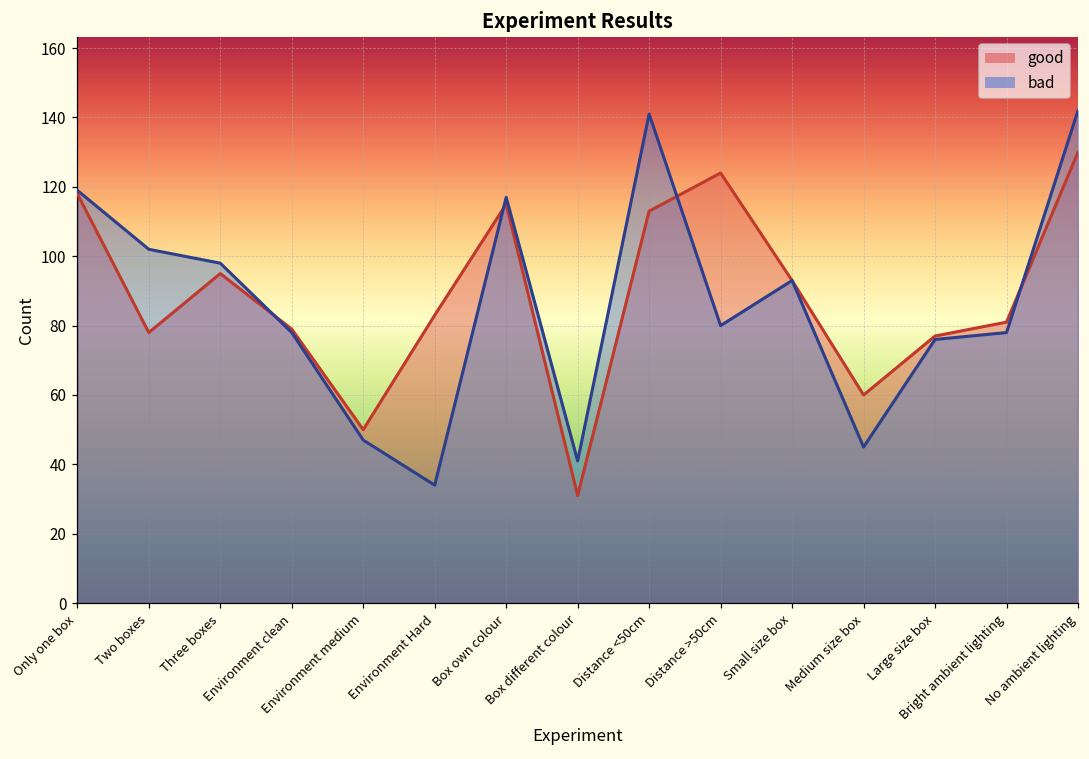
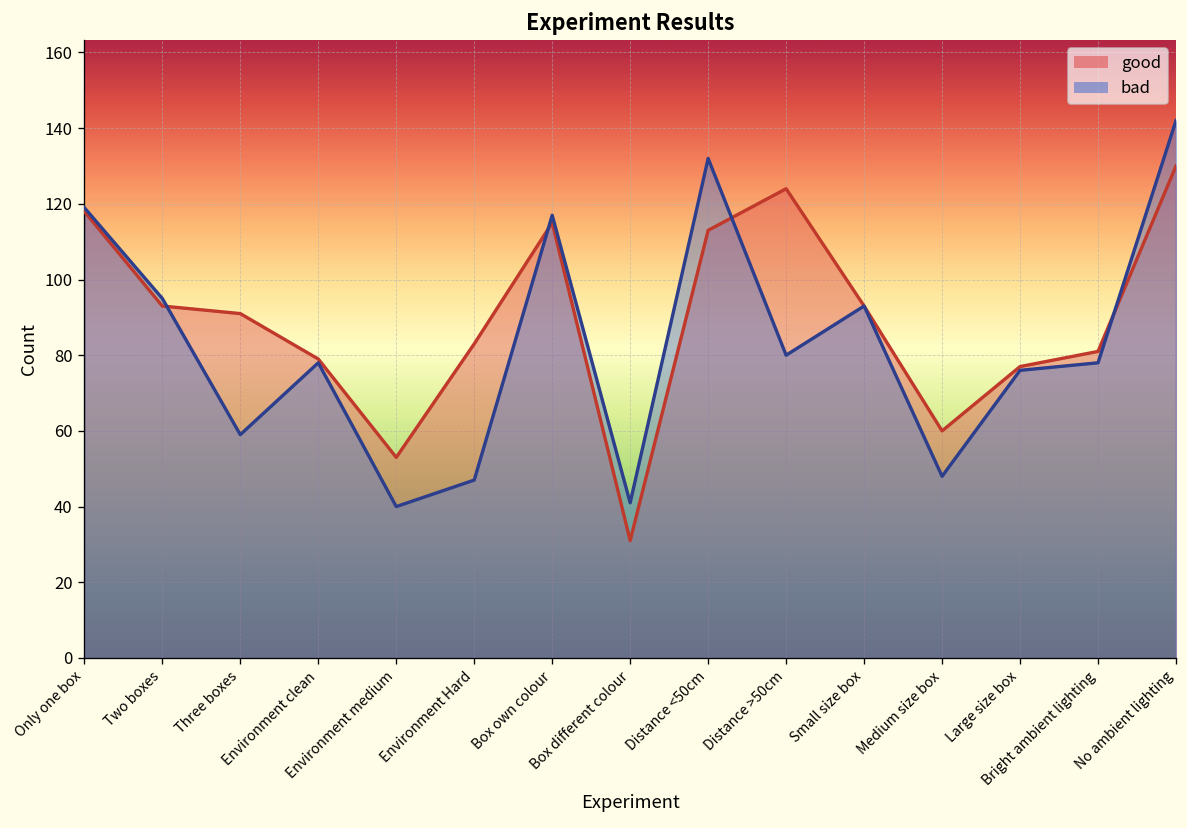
good, Two boxes: 78 -> 93
bad, Two boxes: 102 -> 95
good, Three boxes: 95 -> 91
bad, Three boxes: 98 -> 59
good, Environment medium: 50 -> 53
bad, Environment medium: 47 -> 40
bad, Environment Hard: 34 -> 47
bad, Distance <50cm: 141 -> 132
bad, Medium size box: 45 -> 48
